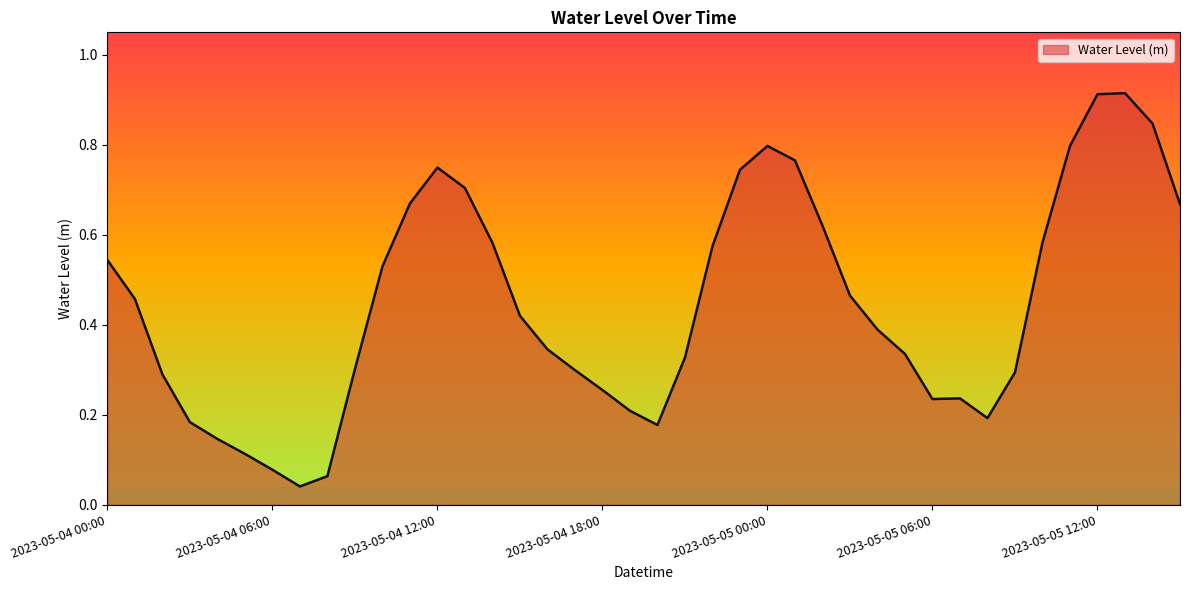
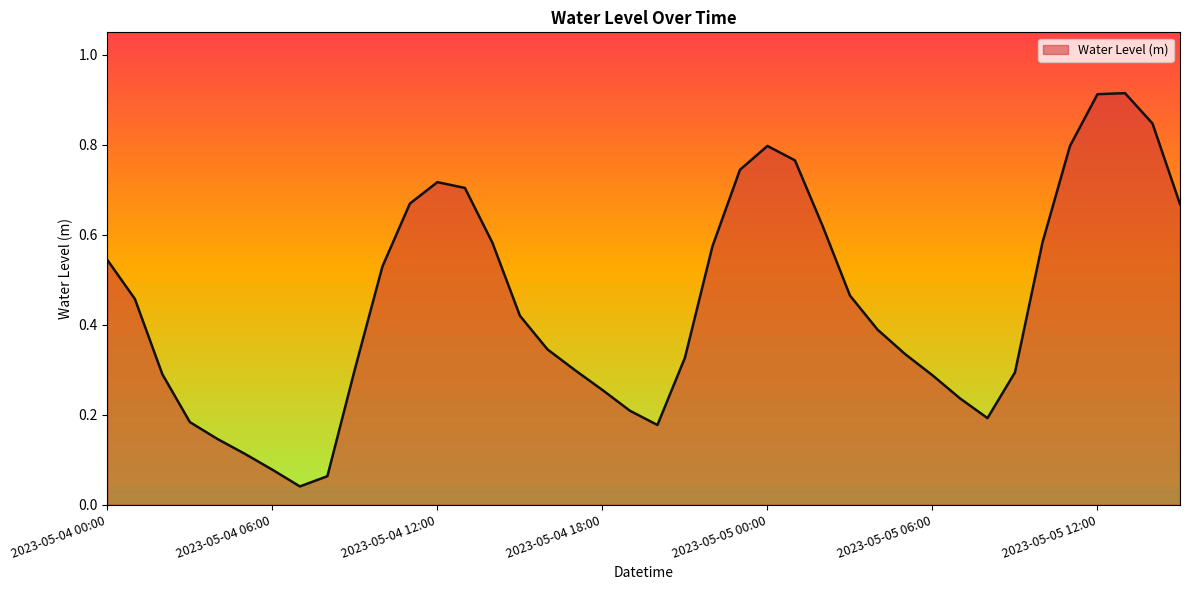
2023-05-04 12:00: 0.75 -> 0.72
2023-05-05 06:00: 0.23 -> 0.29
